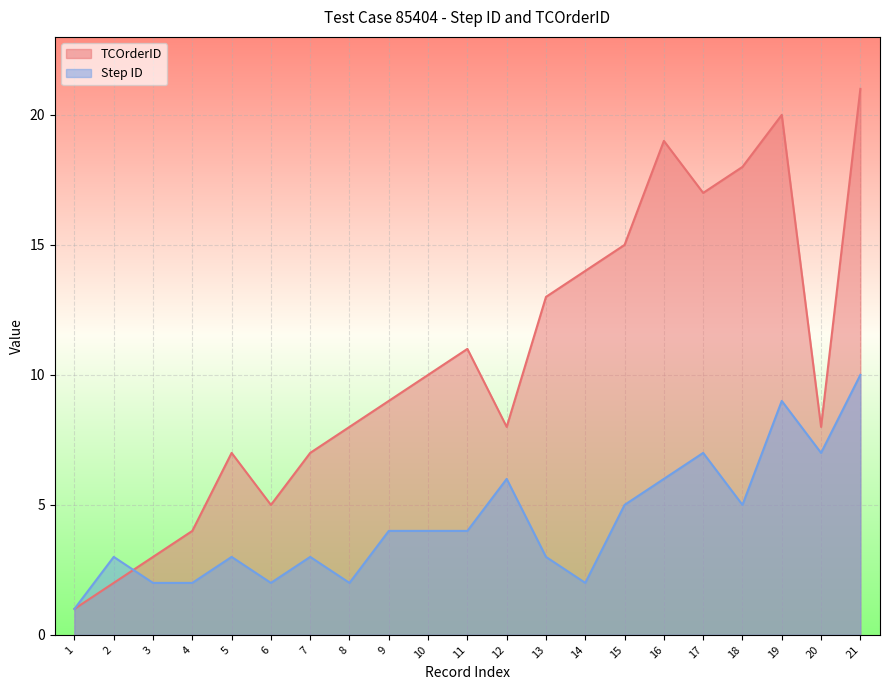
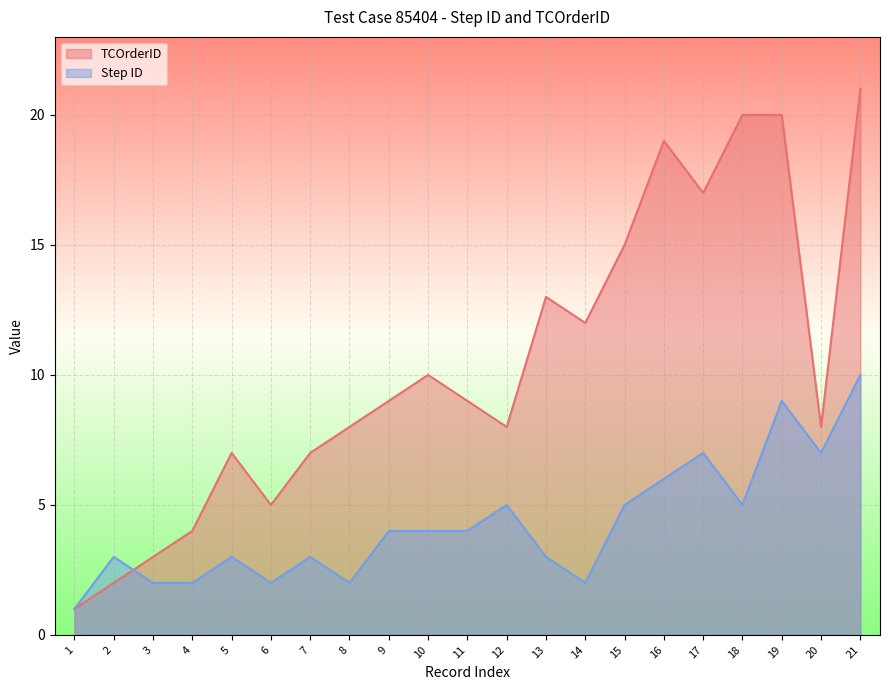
TCOrderID, 11: 11 -> 9
Step ID, 12: 6 -> 5
TCOrderID, 14: 14 -> 12
TCOrderID, 18: 18 -> 20
